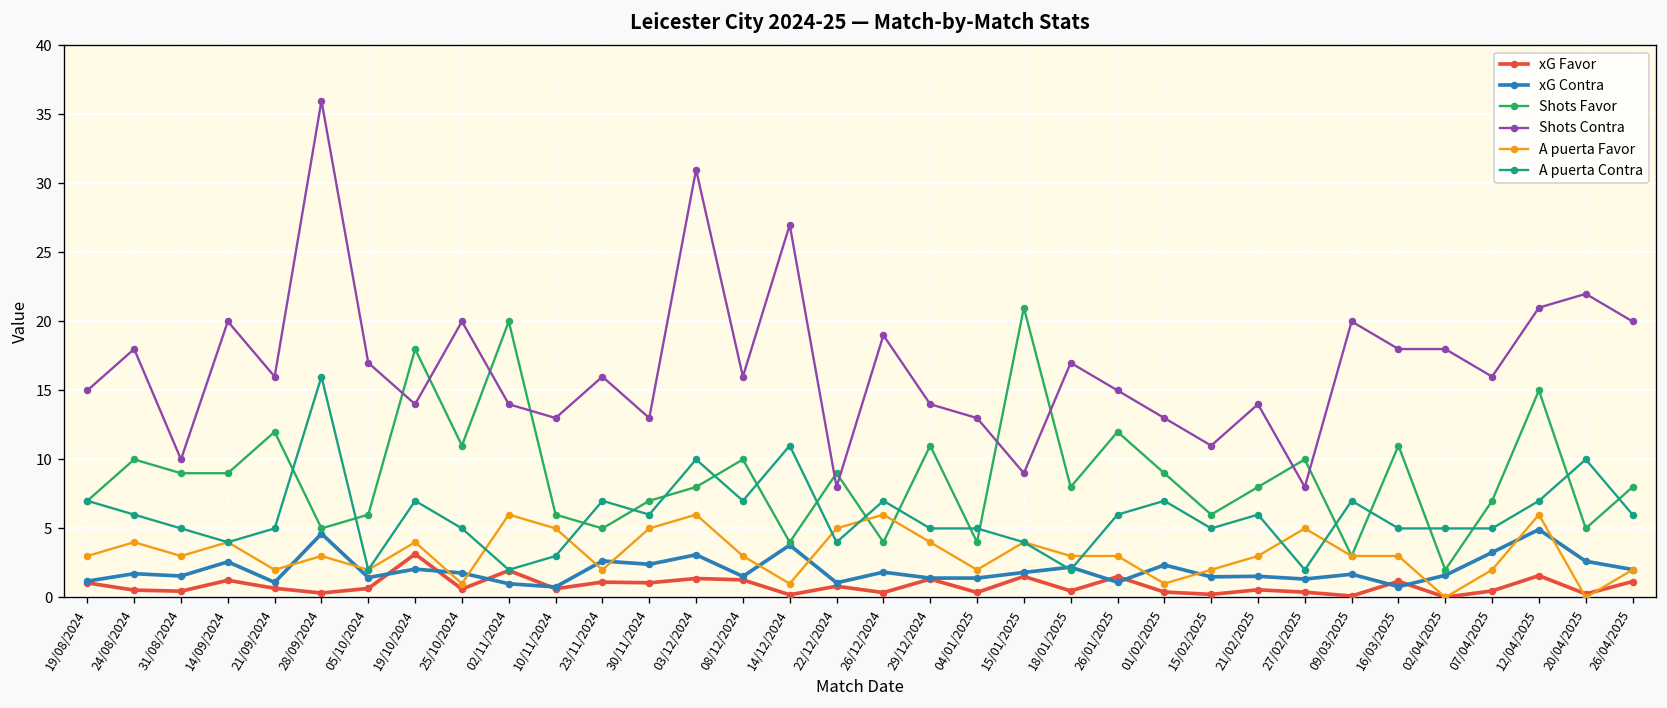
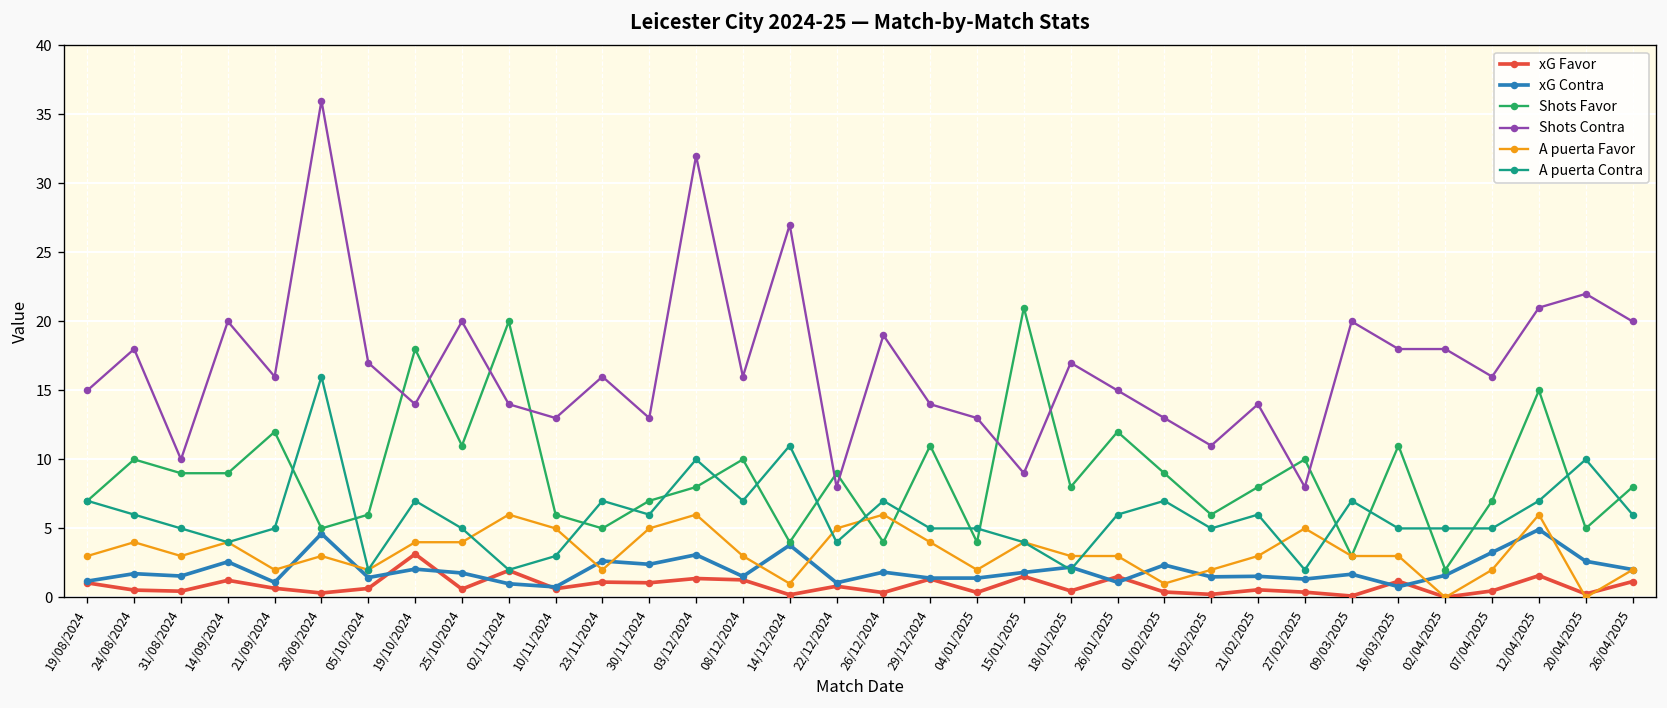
A puerta Favor, 25/10/2024: 1 -> 4
Shots Contra, 03/12/2024: 31 -> 32
